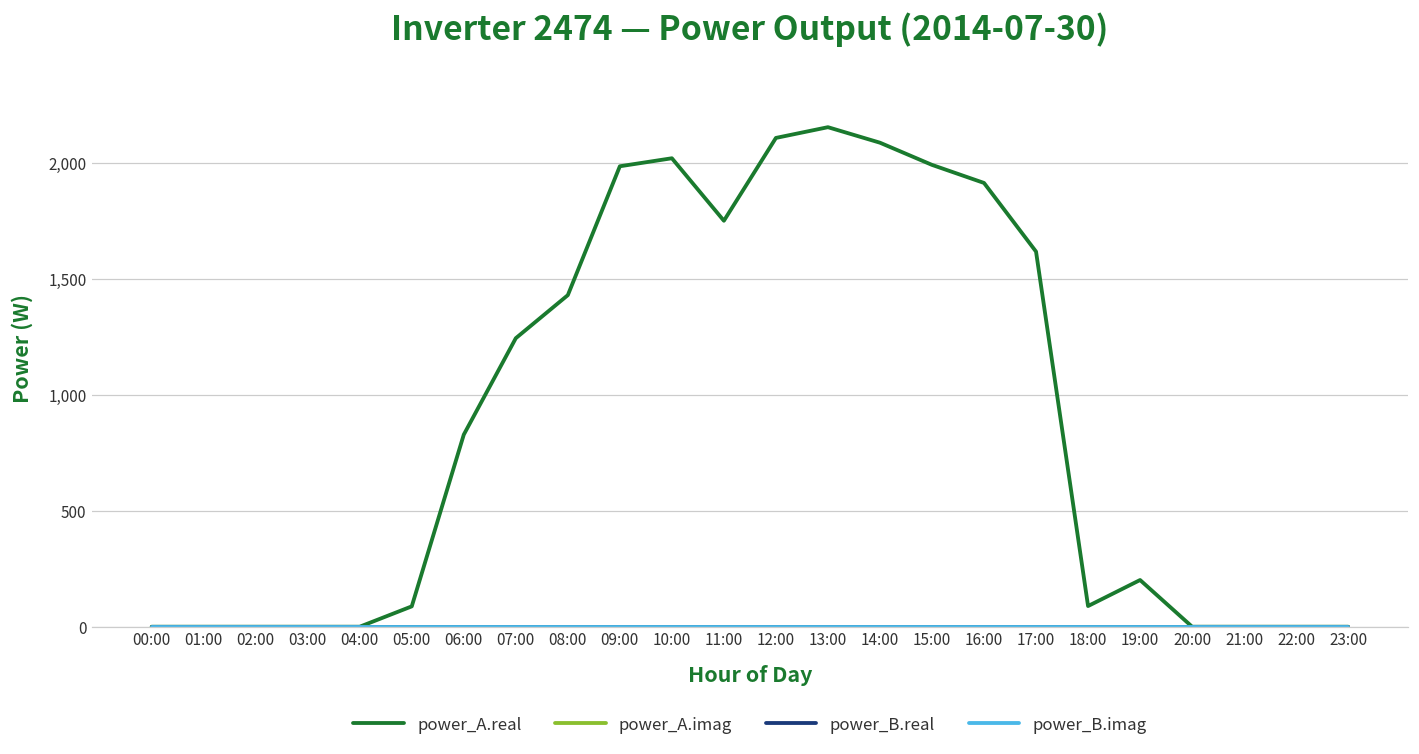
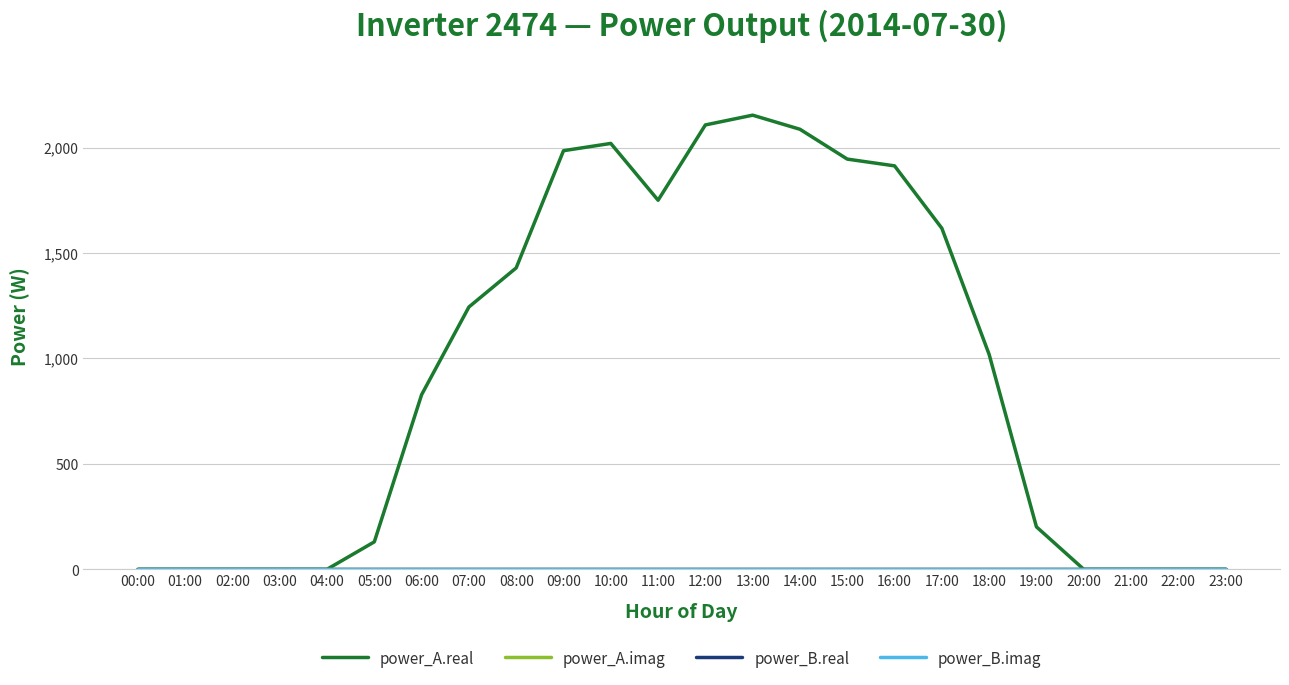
power_A.real, 05:00: 90 -> 130
power_A.real, 15:00: 1,990 -> 1,950
power_A.real, 18:00: 90 -> 1,020
